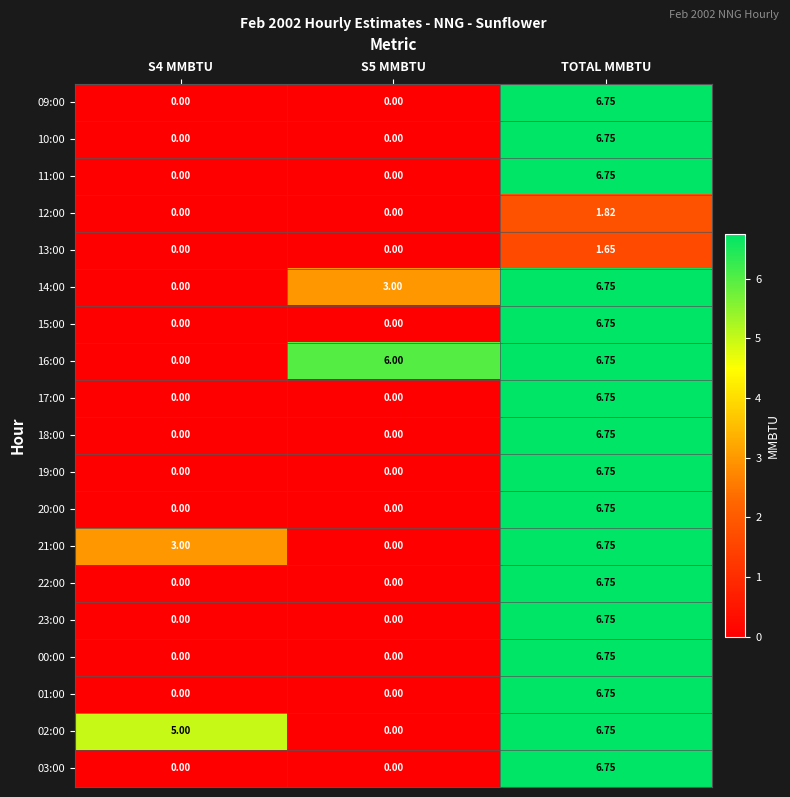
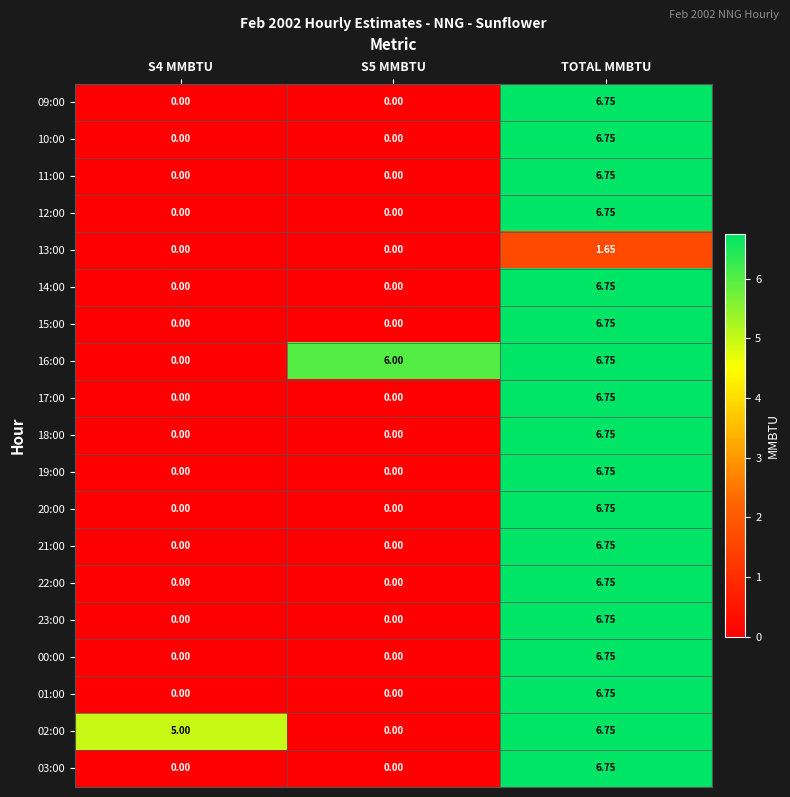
12:00, TOTAL MMBTU: 1.82 -> 6.75
14:00, S5 MMBTU: 3.00 -> 0.00
21:00, S4 MMBTU: 3.00 -> 0.00
